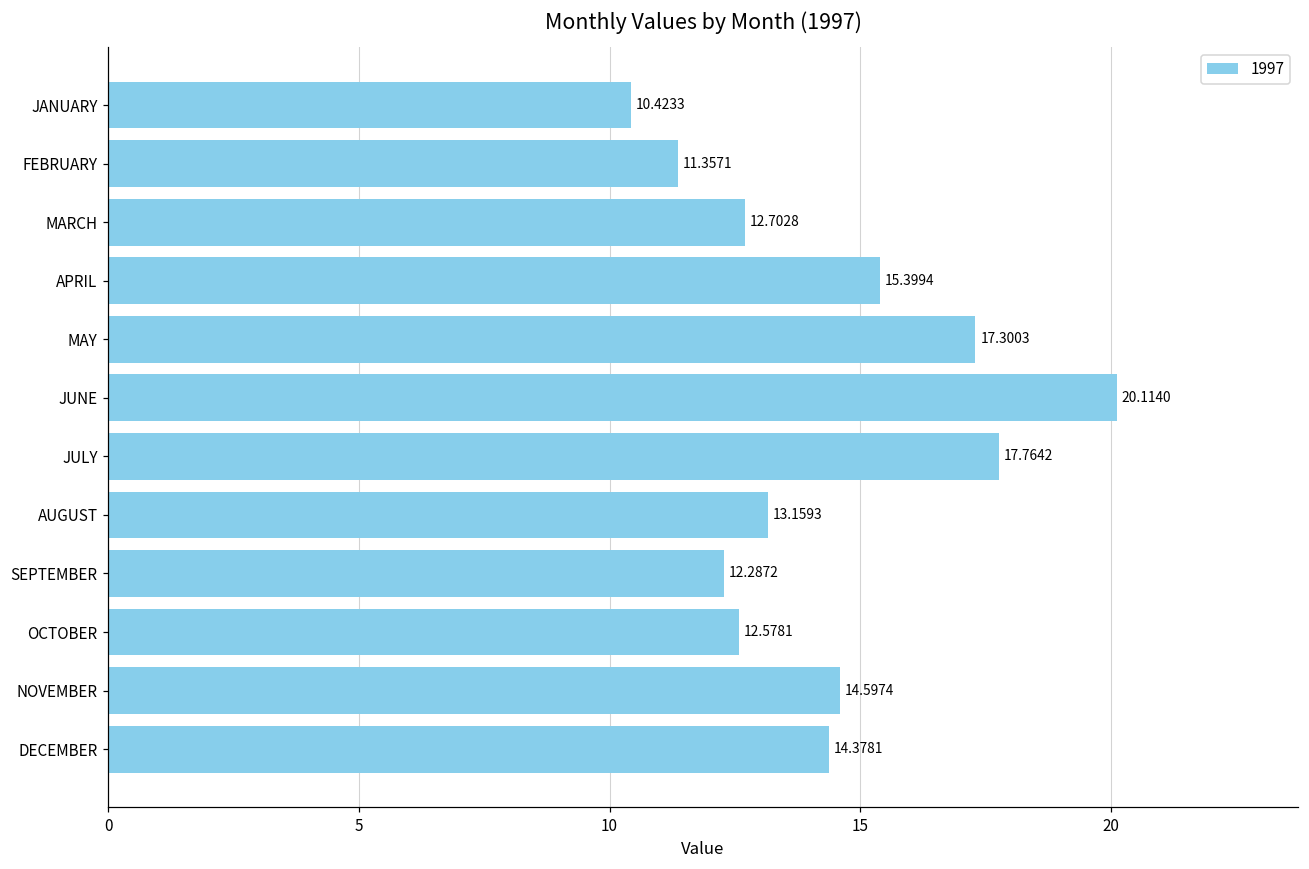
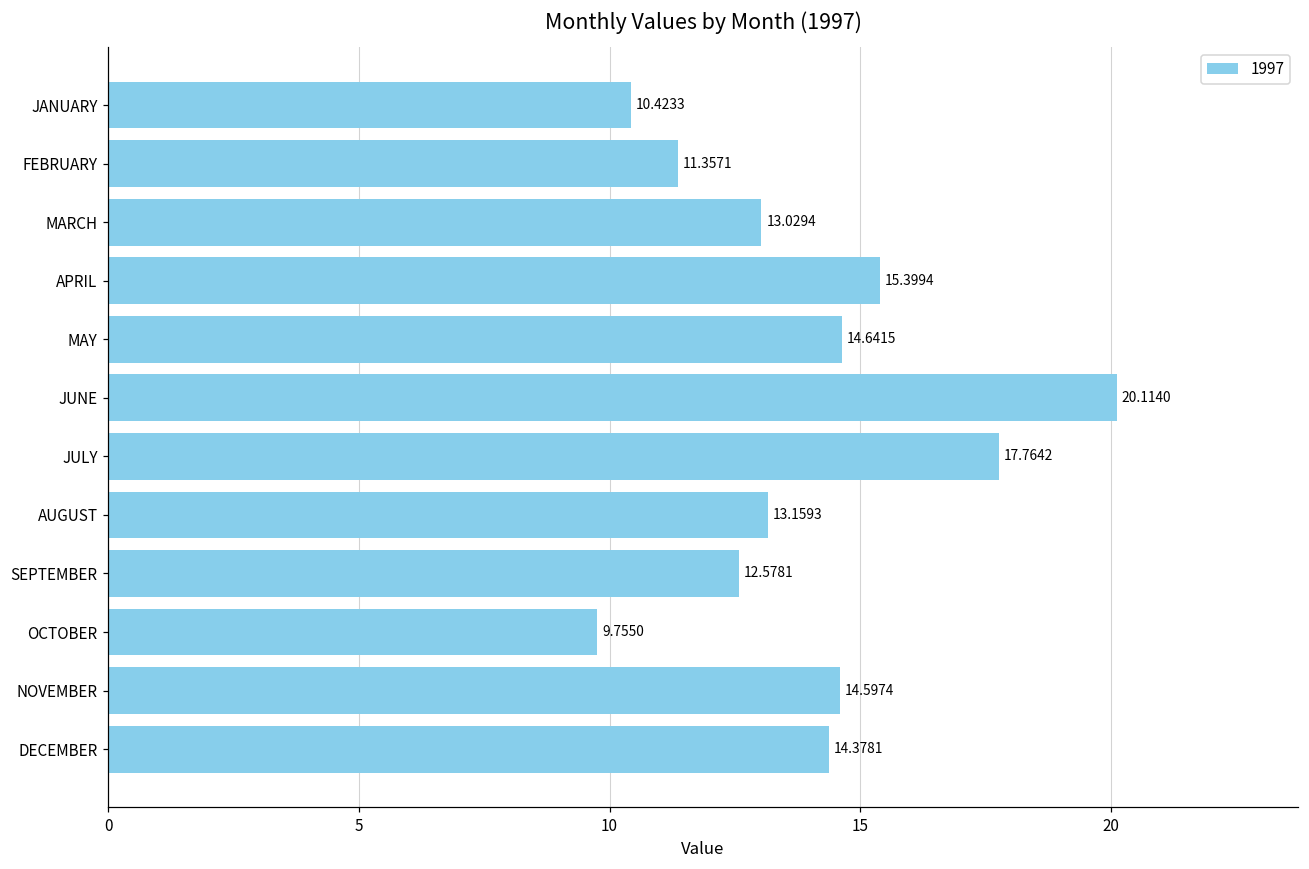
MARCH: 12.7028 -> 13.0294
MAY: 17.3003 -> 14.6415
SEPTEMBER: 12.2872 -> 12.5781
OCTOBER: 12.5781 -> 9.7550
